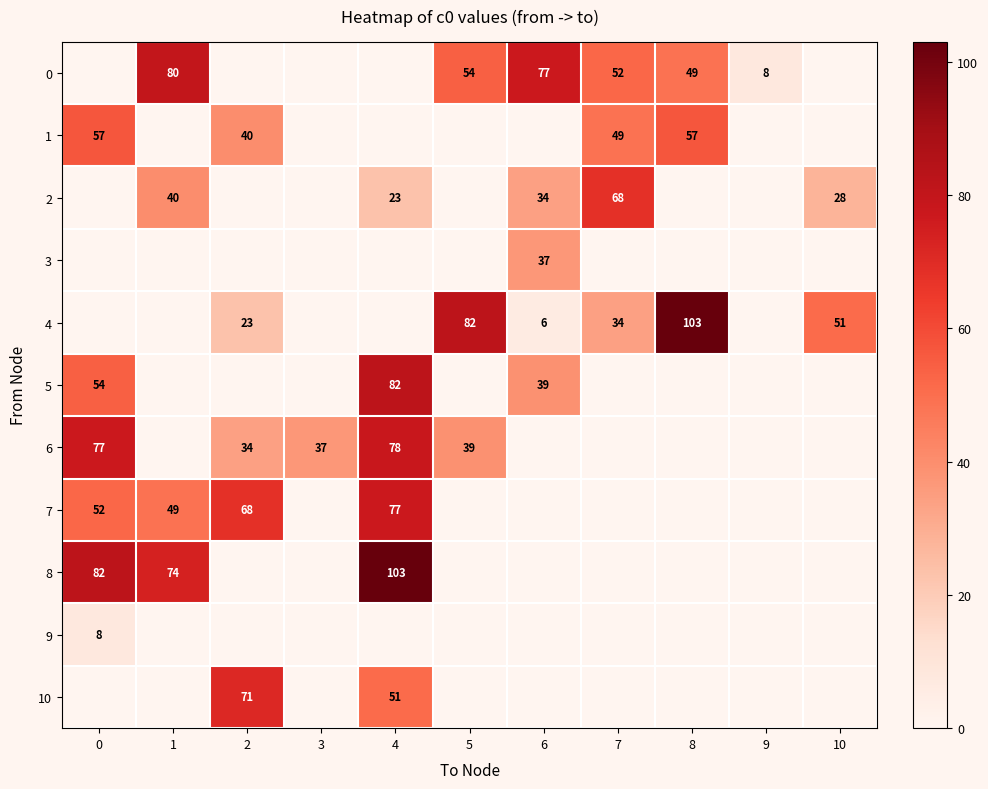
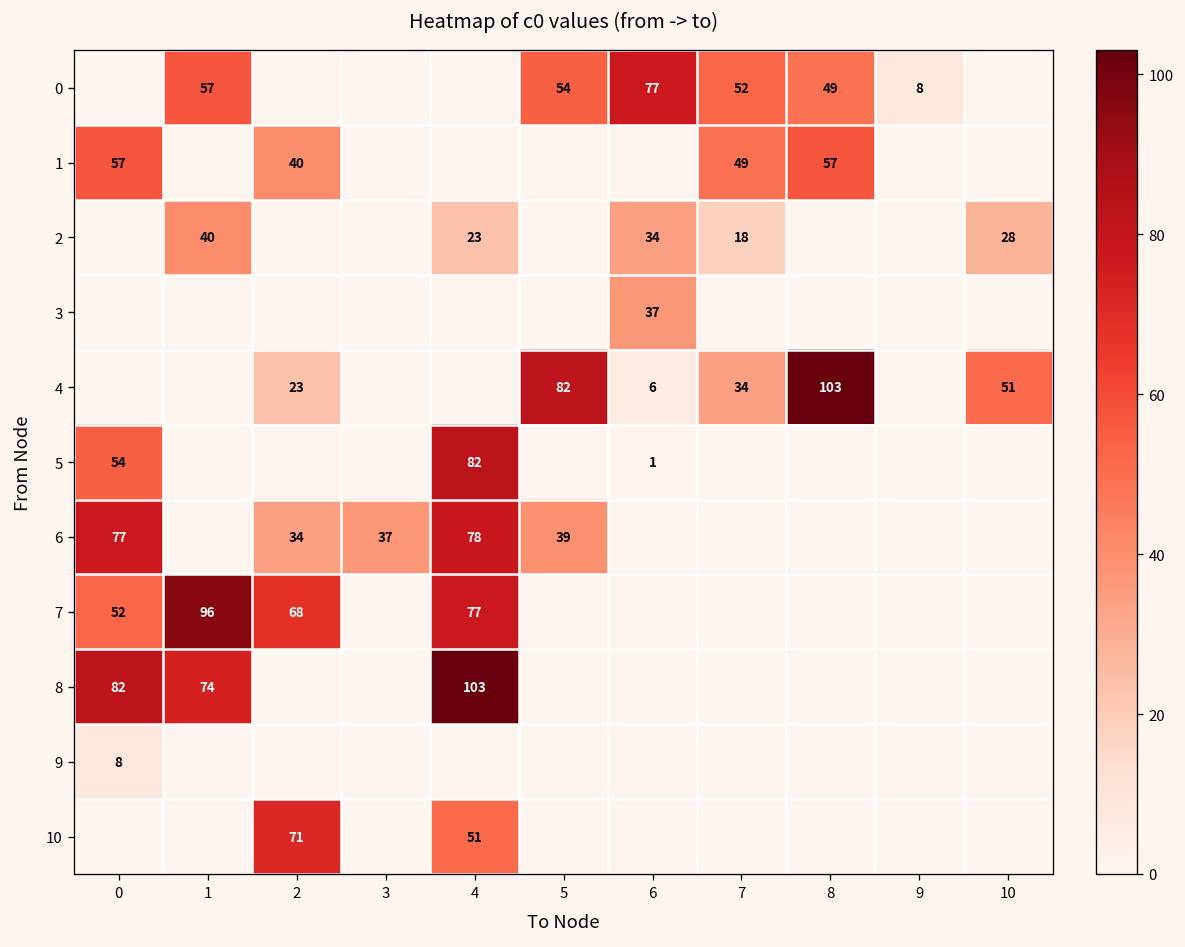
0, 1: 80 -> 57
2, 7: 68 -> 18
5, 6: 39 -> 1
7, 1: 49 -> 96
